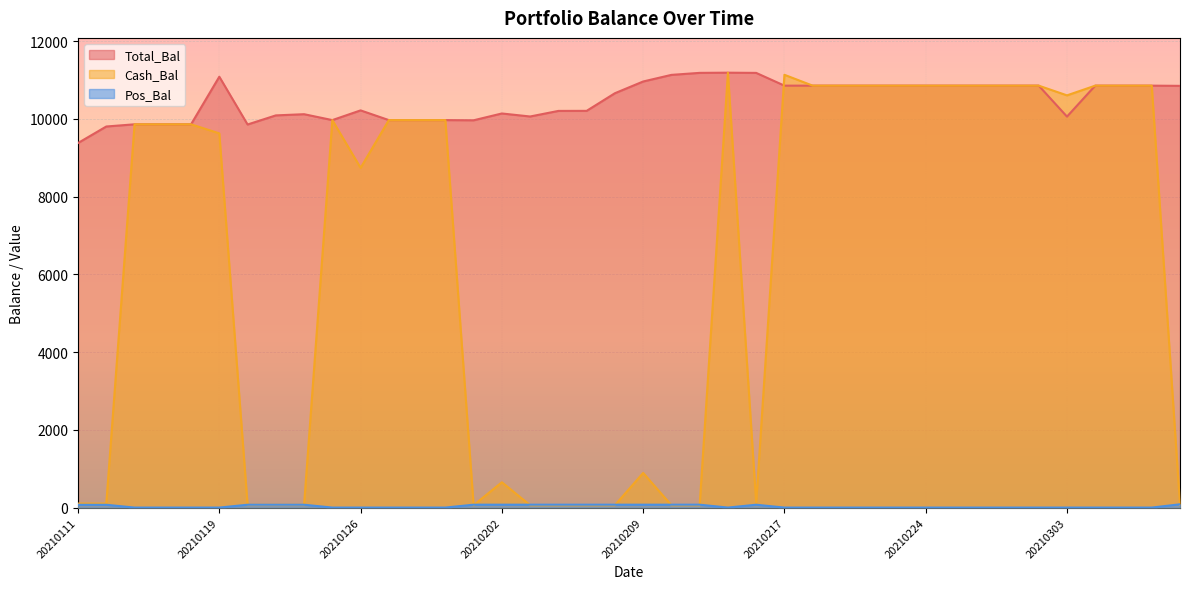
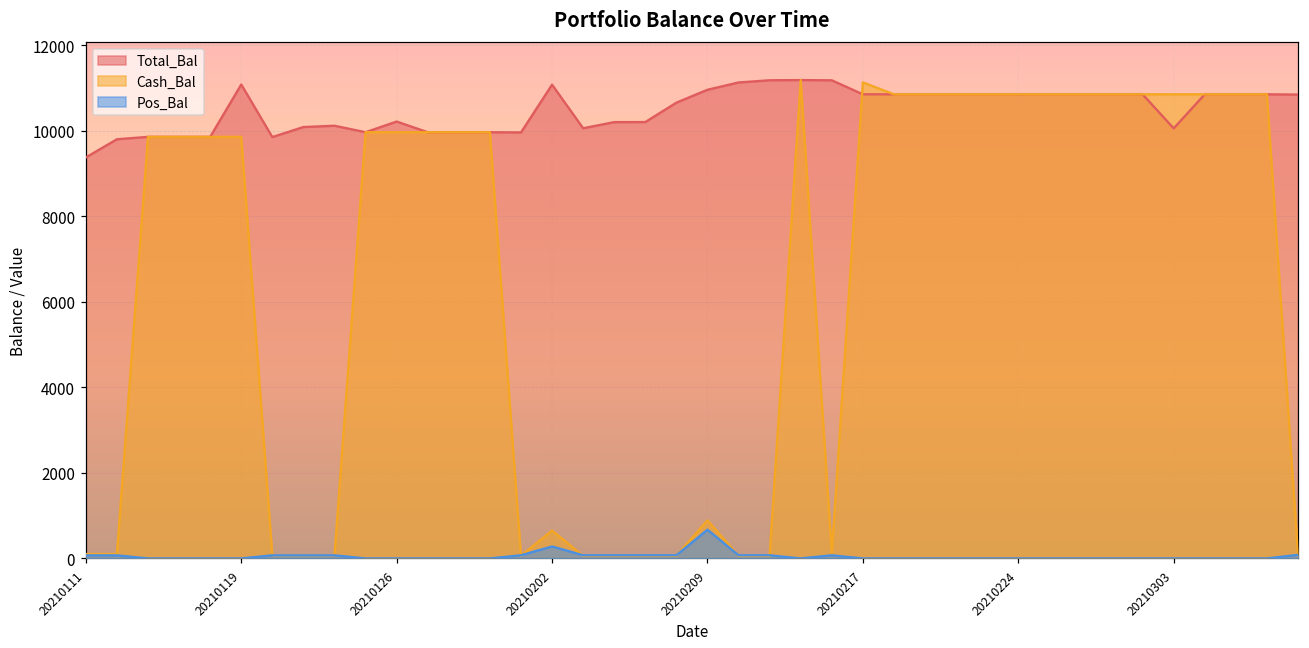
Cash_Bal, 20210119: 9600 -> 9900
Cash_Bal, 20210126: 8700 -> 10000
Total_Bal, 20210202: 10100 -> 11100
Pos_Bal, 20210202: 100 -> 300
Pos_Bal, 20210209: 100 -> 700
Cash_Bal, 20210303: 10600 -> 10900
